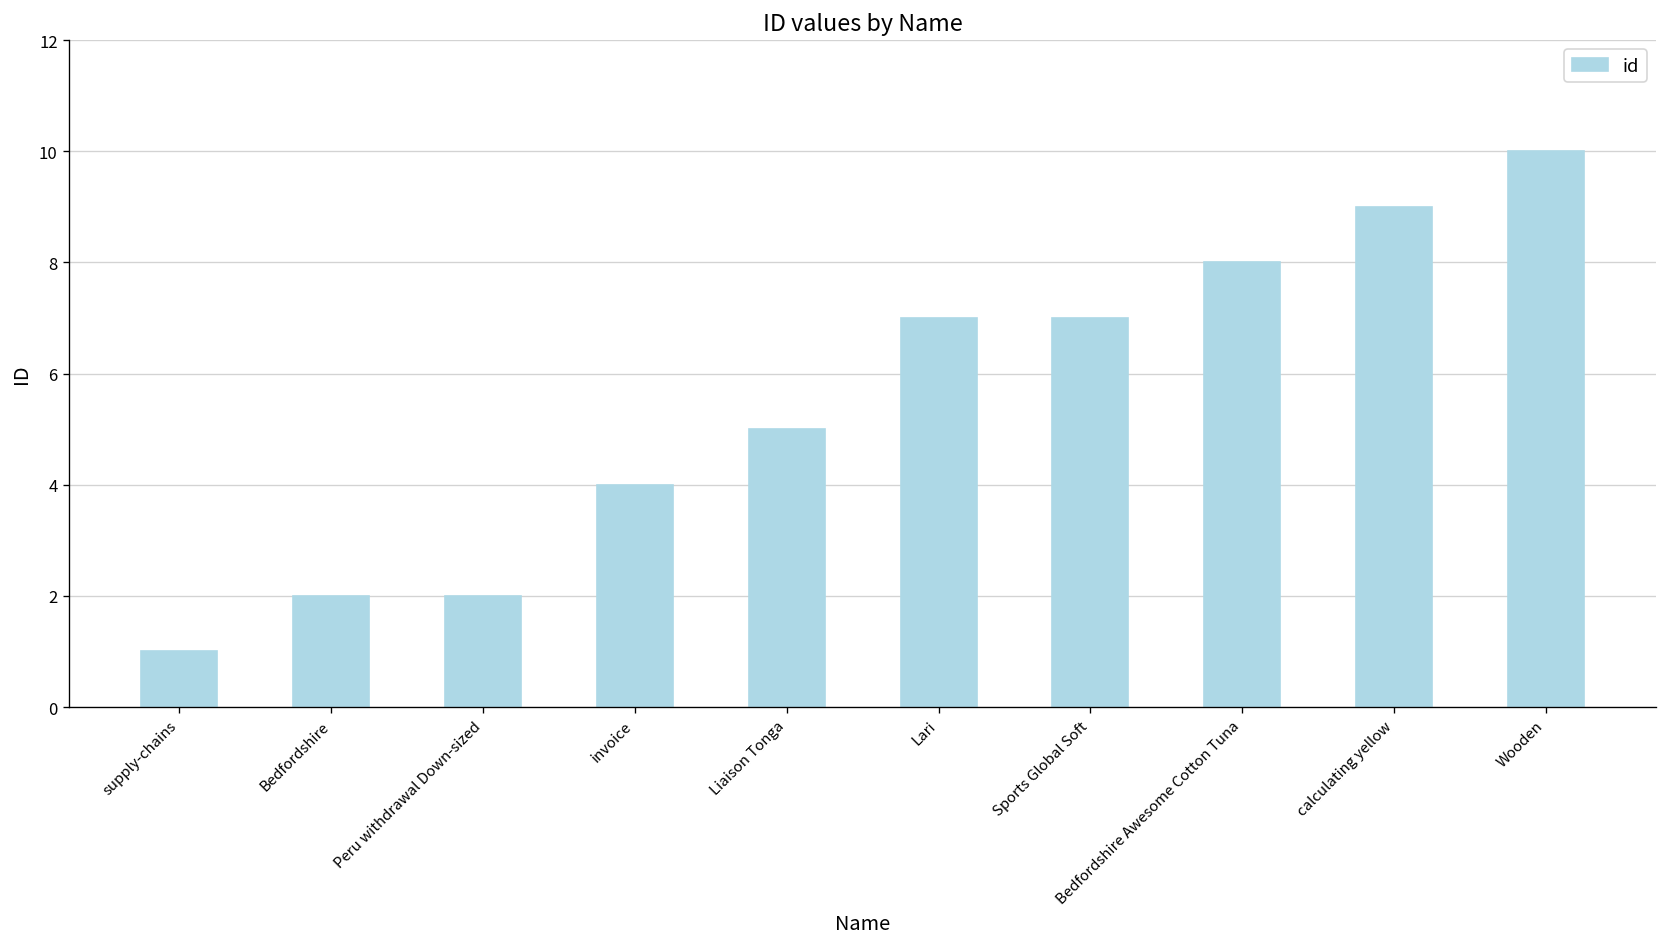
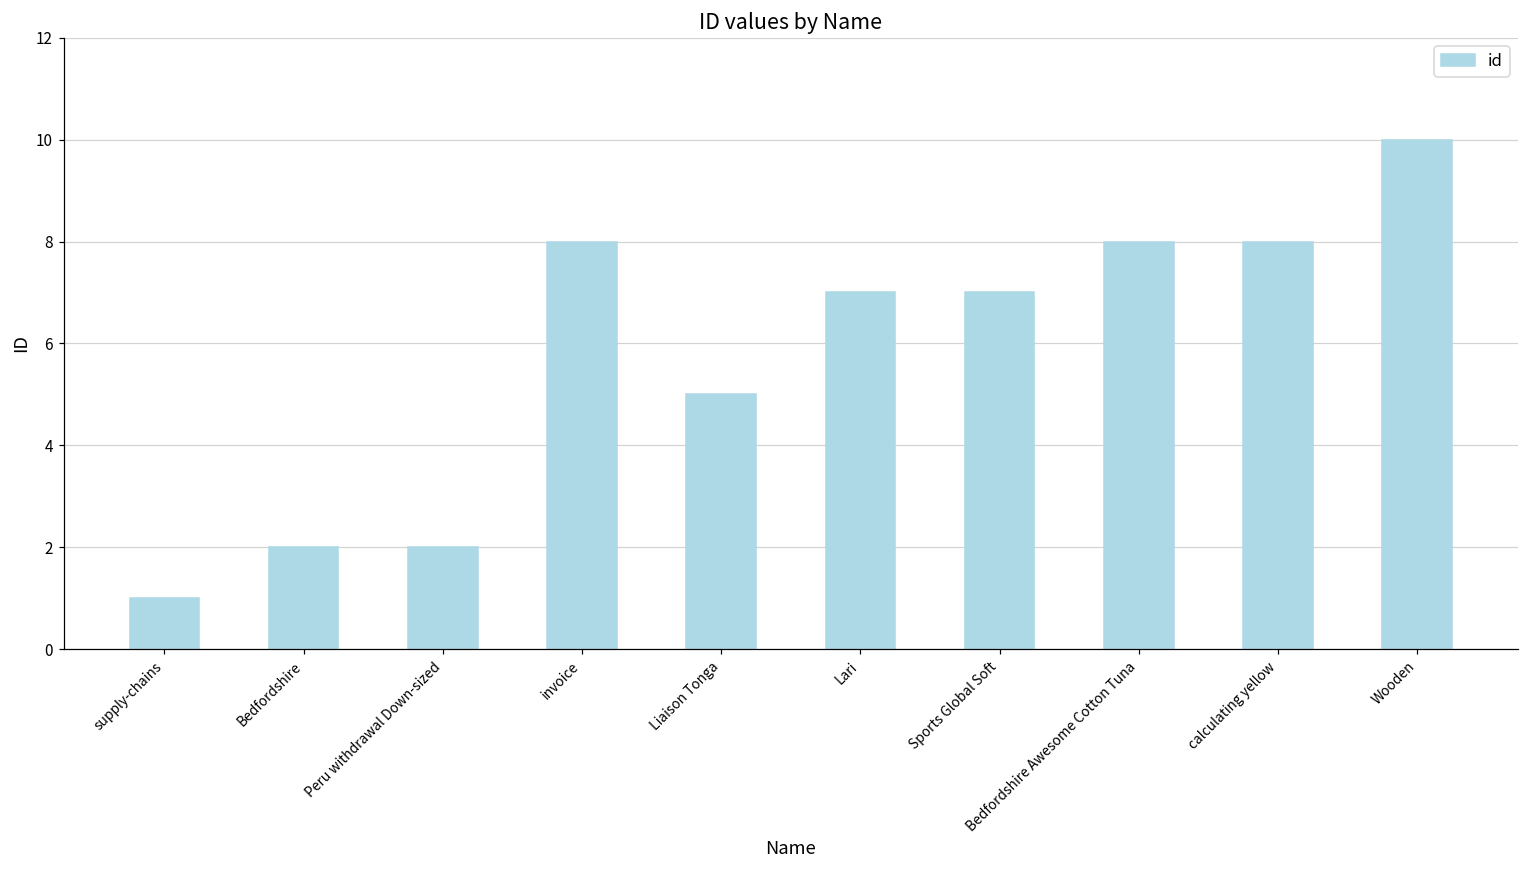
invoice: 4 -> 8
calculating yellow: 9 -> 8
